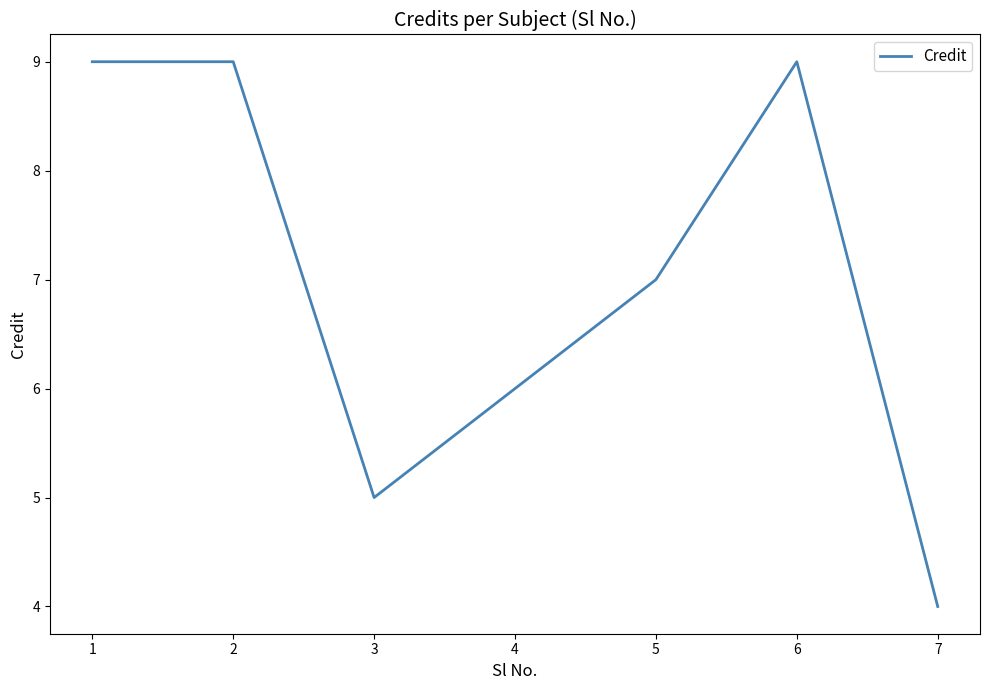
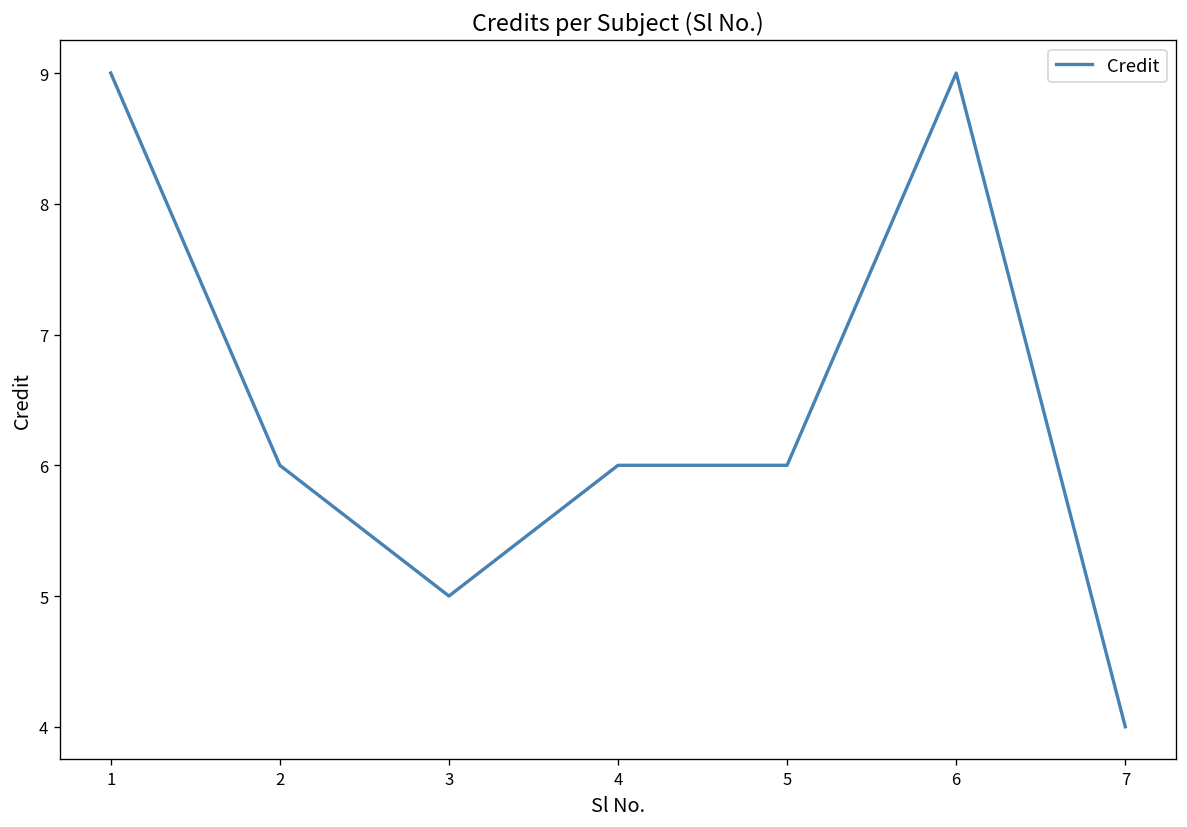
2: 9 -> 6
5: 7 -> 6
